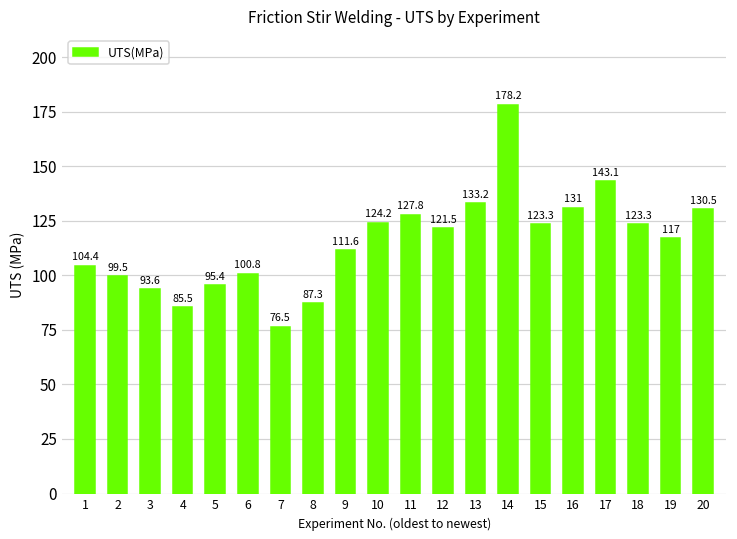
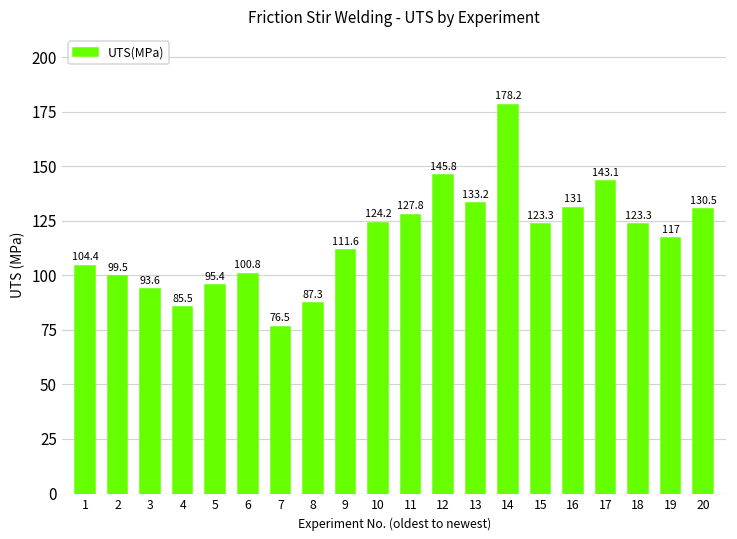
12: 121.5 -> 145.8
